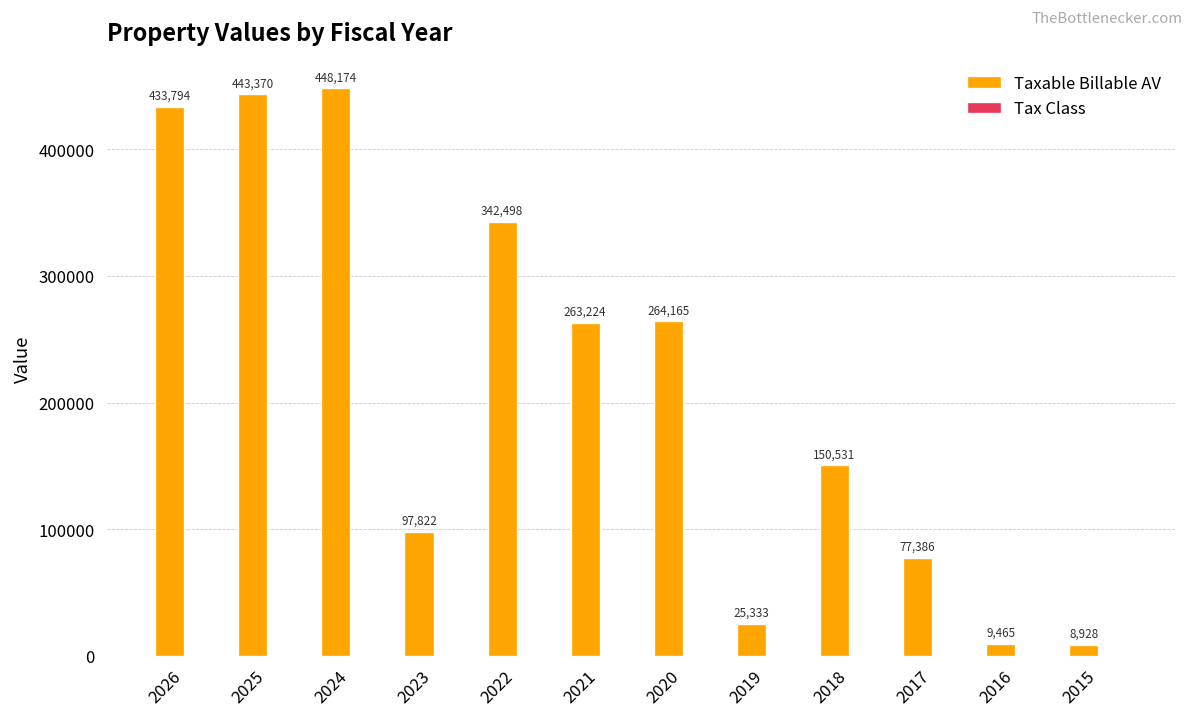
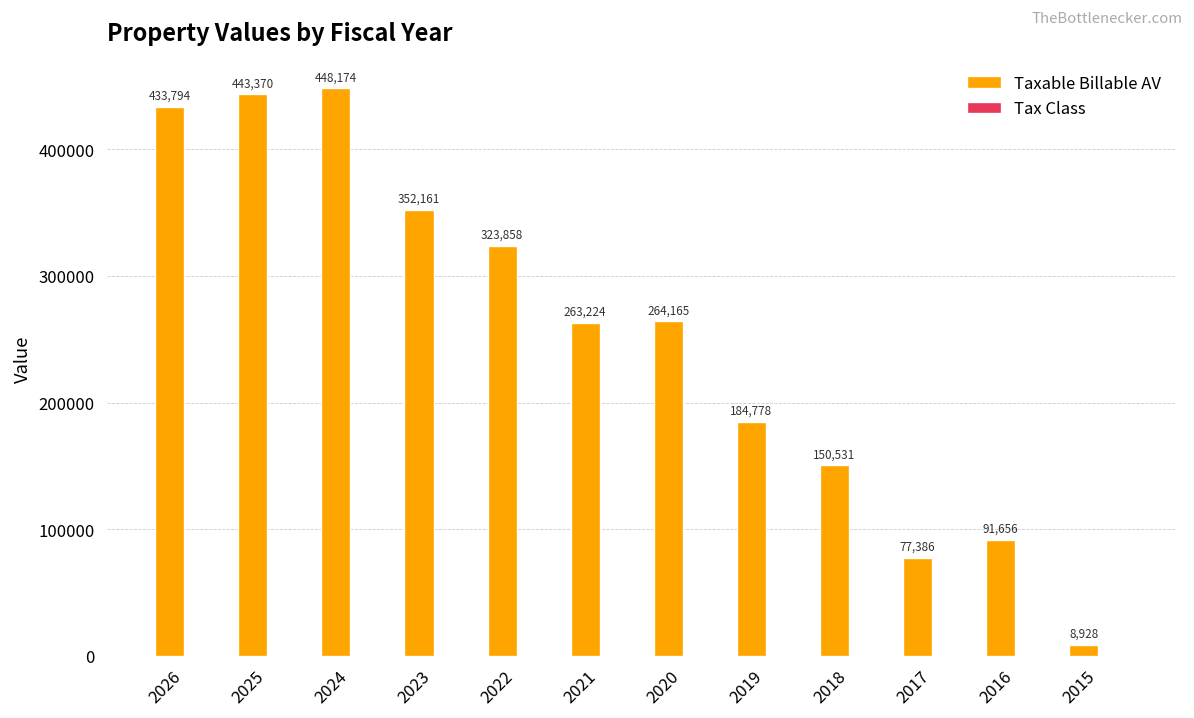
Taxable Billable AV, 2023: 97,822 -> 352,161
Taxable Billable AV, 2022: 342,498 -> 323,858
Taxable Billable AV, 2019: 25,333 -> 184,778
Taxable Billable AV, 2016: 9,465 -> 91,656
